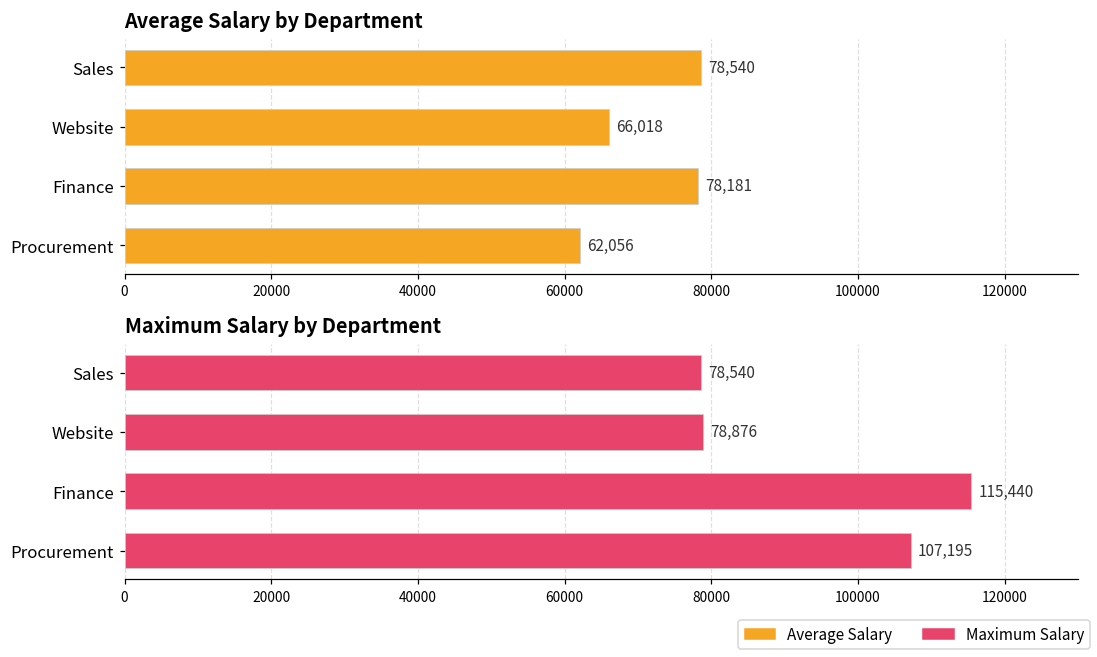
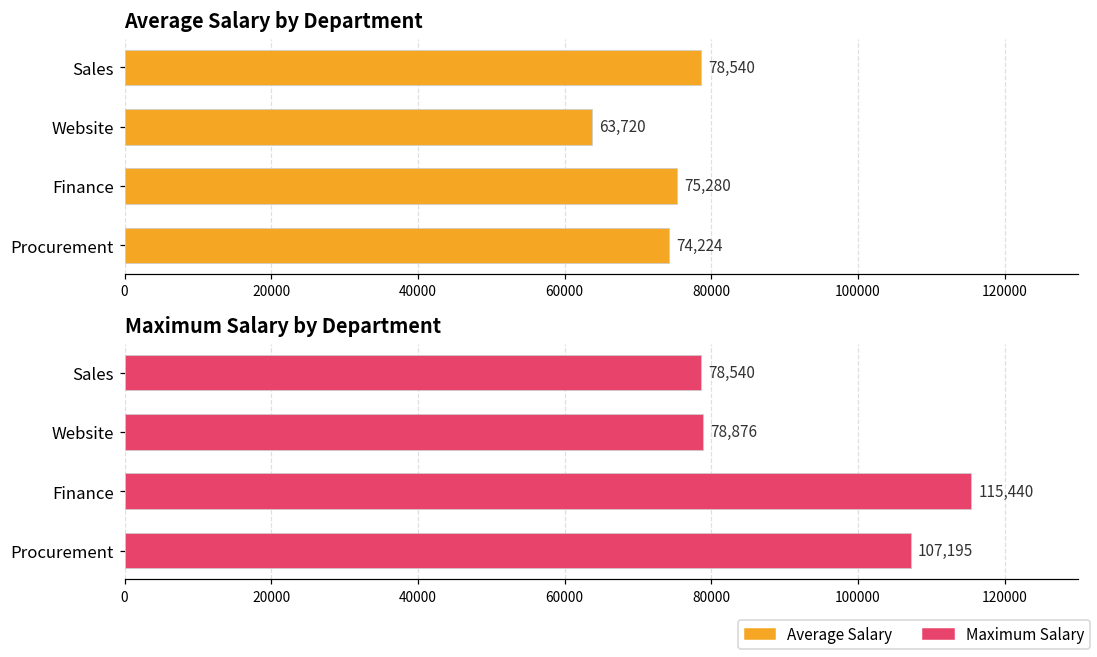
Average Salary by Department, Website: 66,018 -> 63,720
Average Salary by Department, Finance: 78,181 -> 75,280
Average Salary by Department, Procurement: 62,056 -> 74,224
